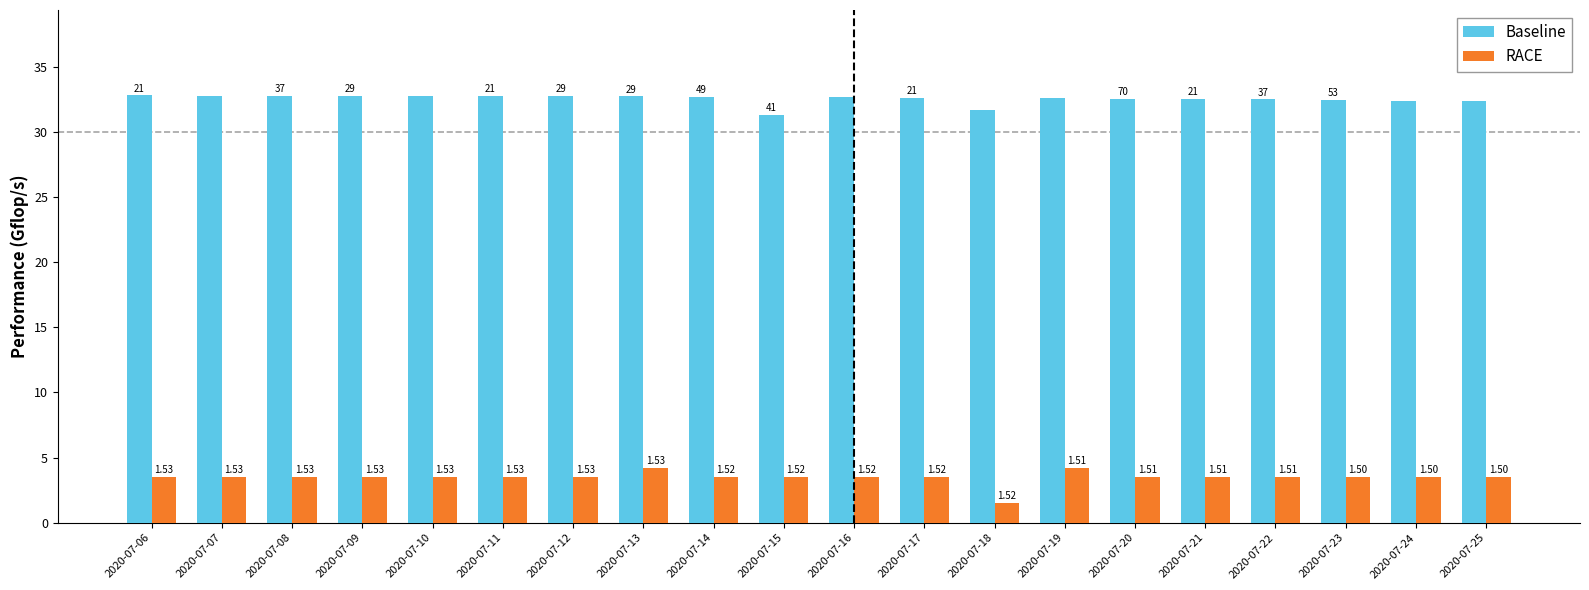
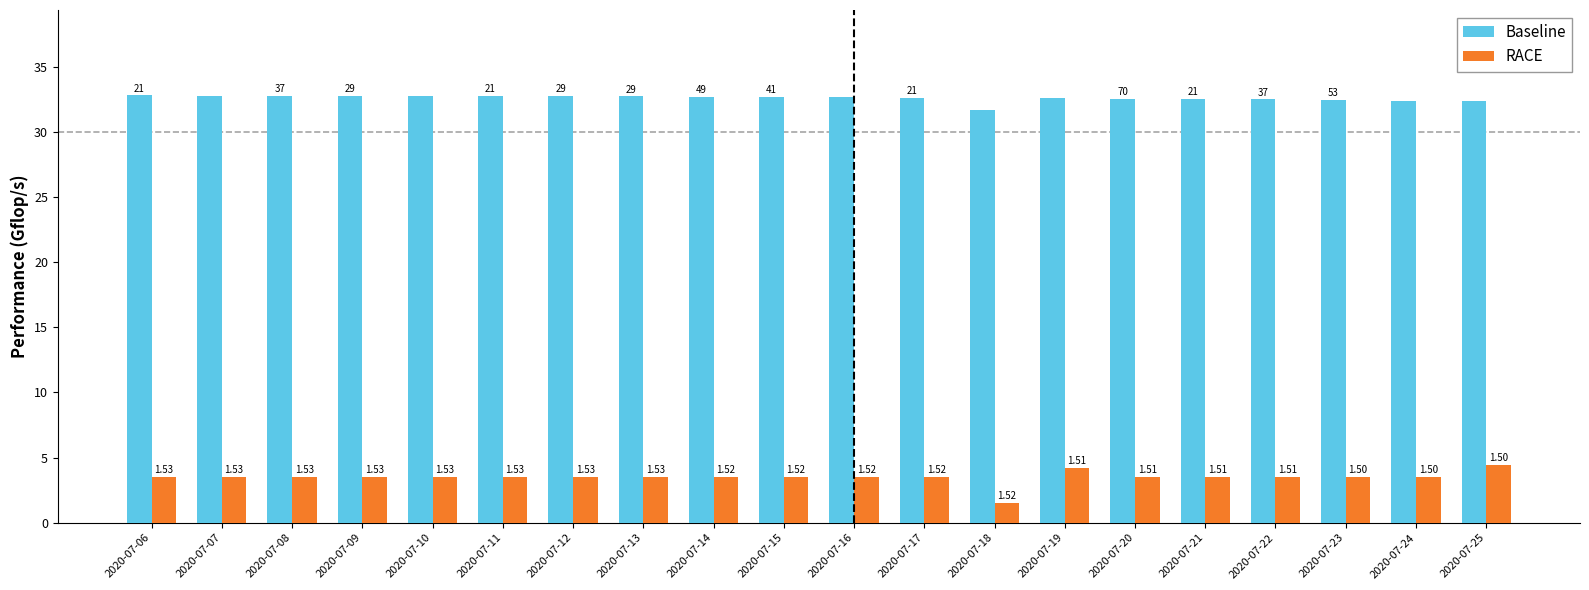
RACE, 2020-07-13: 4.2 -> 3.5
Baseline, 2020-07-15: 31.3 -> 32.7
RACE, 2020-07-25: 3.5 -> 4.4
